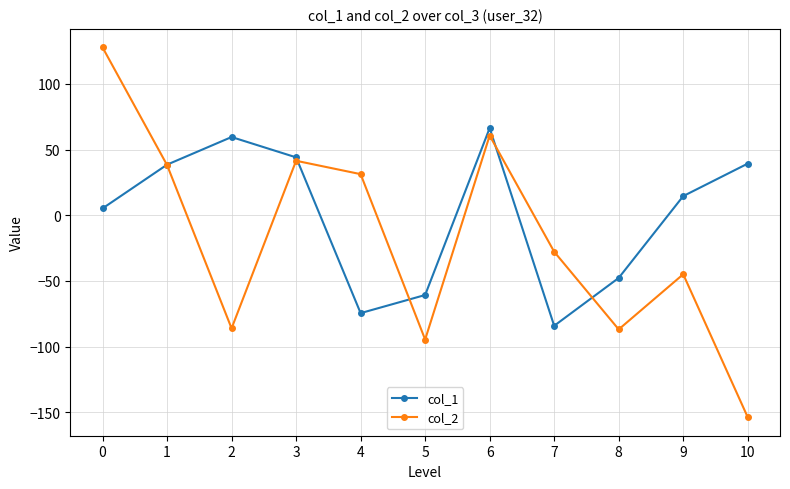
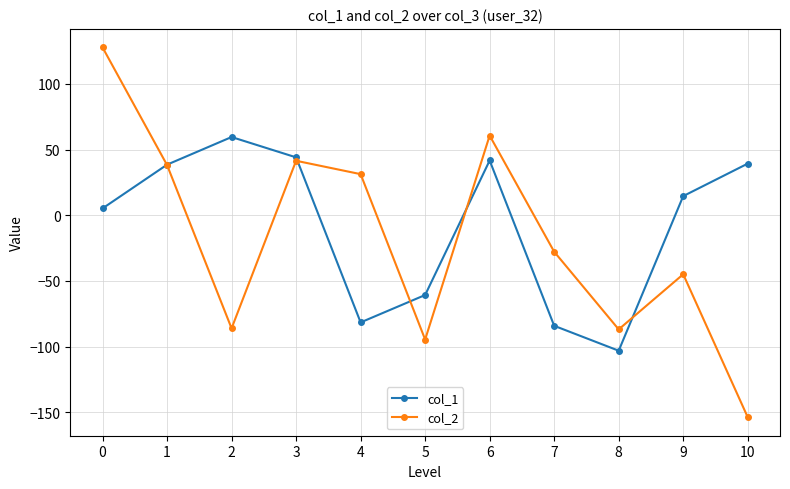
col_1, 4: -74 -> -82
col_1, 6: 66 -> 42
col_1, 8: -48 -> -103
